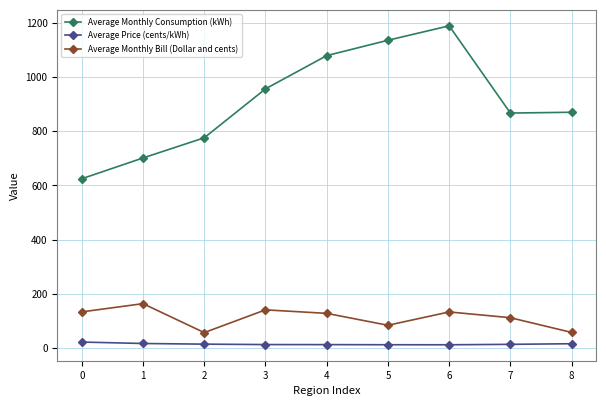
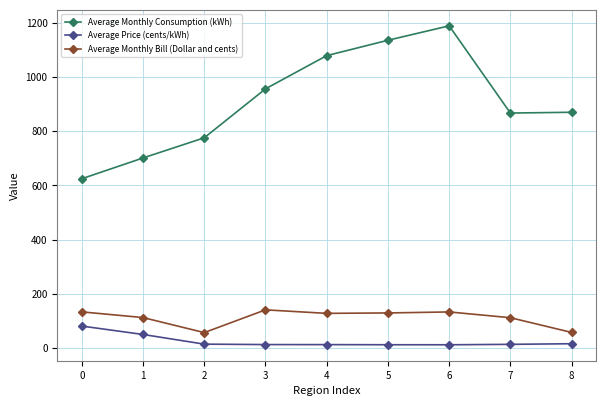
Average Price (cents/kWh), 0: 20 -> 80
Average Price (cents/kWh), 1: 20 -> 50
Average Monthly Bill (Dollar and cents), 1: 160 -> 110
Average Monthly Bill (Dollar and cents), 5: 80 -> 130
